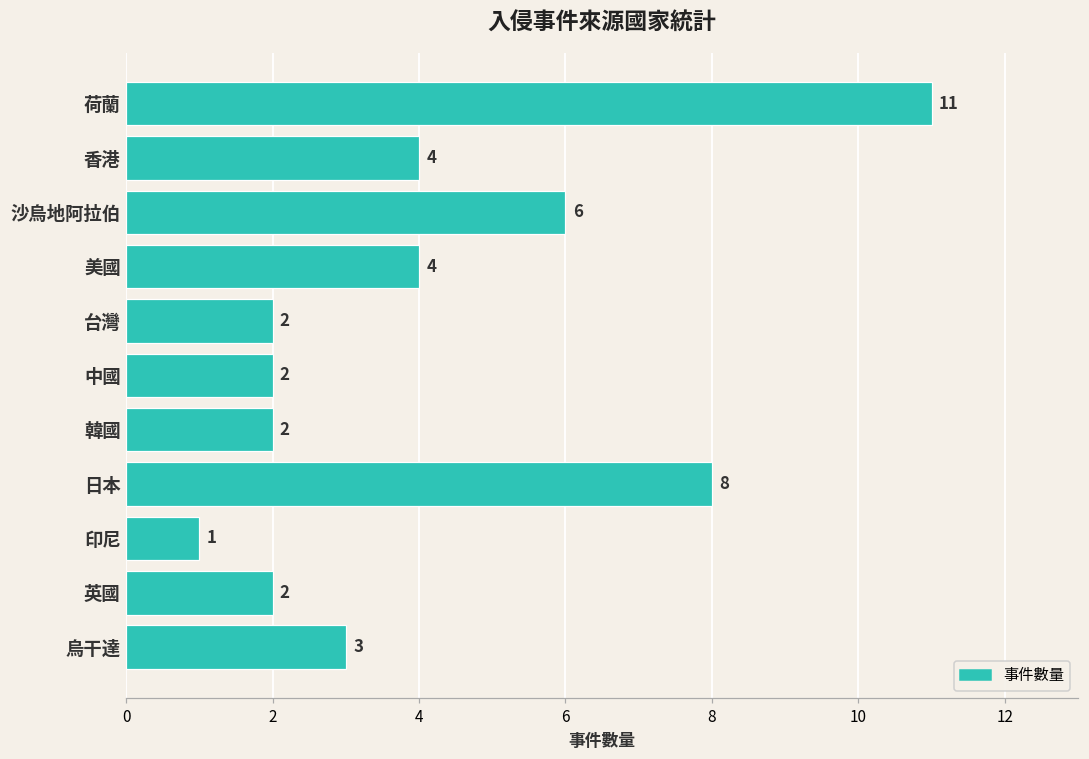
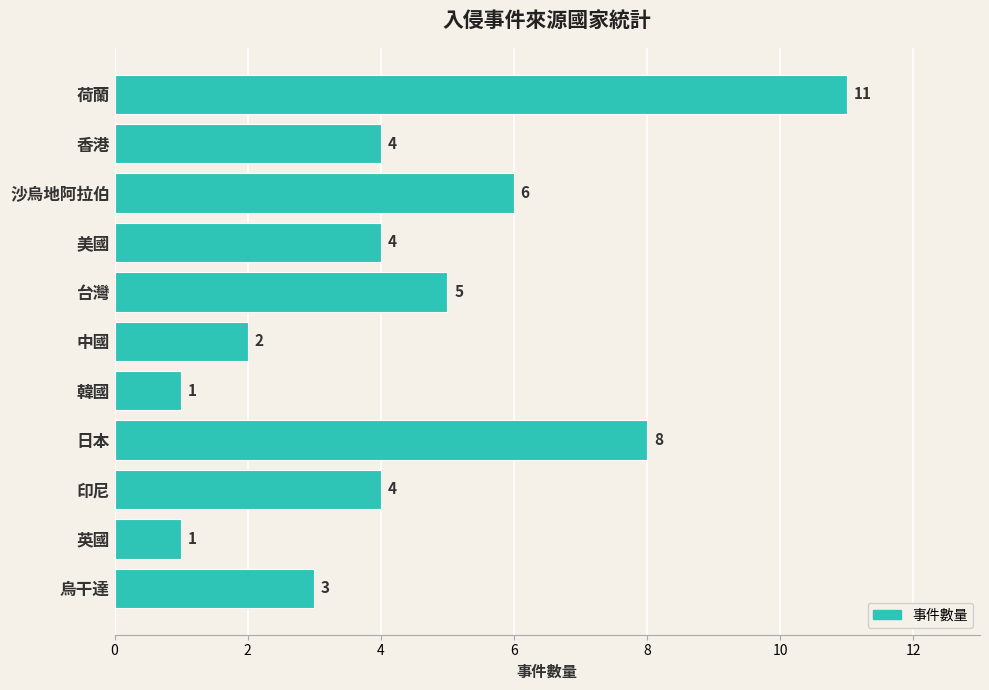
台灣: 2 -> 5
韓國: 2 -> 1
印尼: 1 -> 4
英國: 2 -> 1
